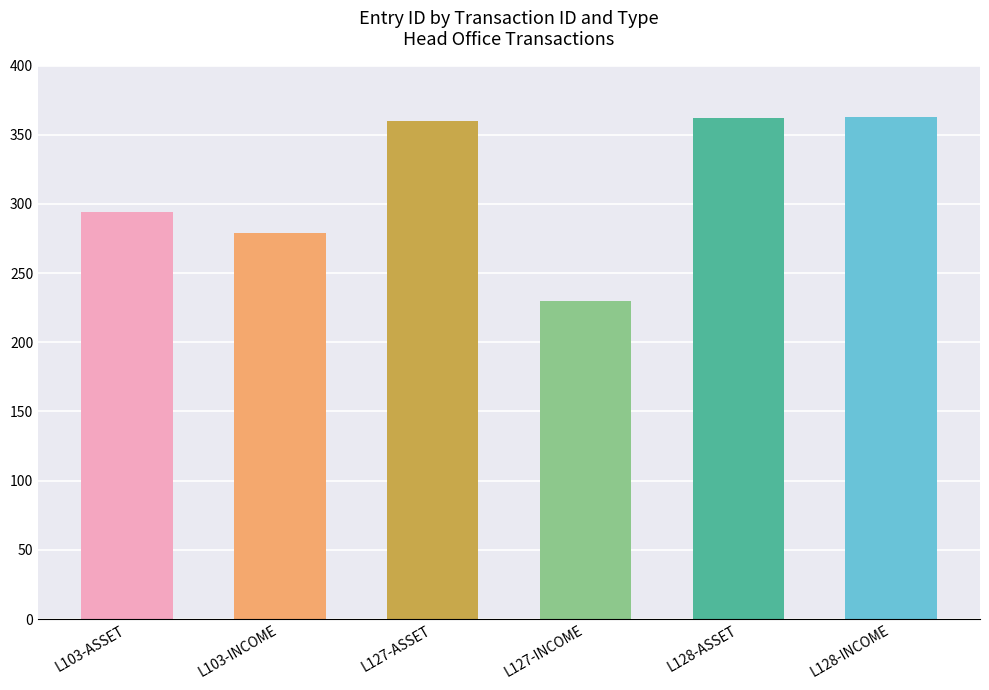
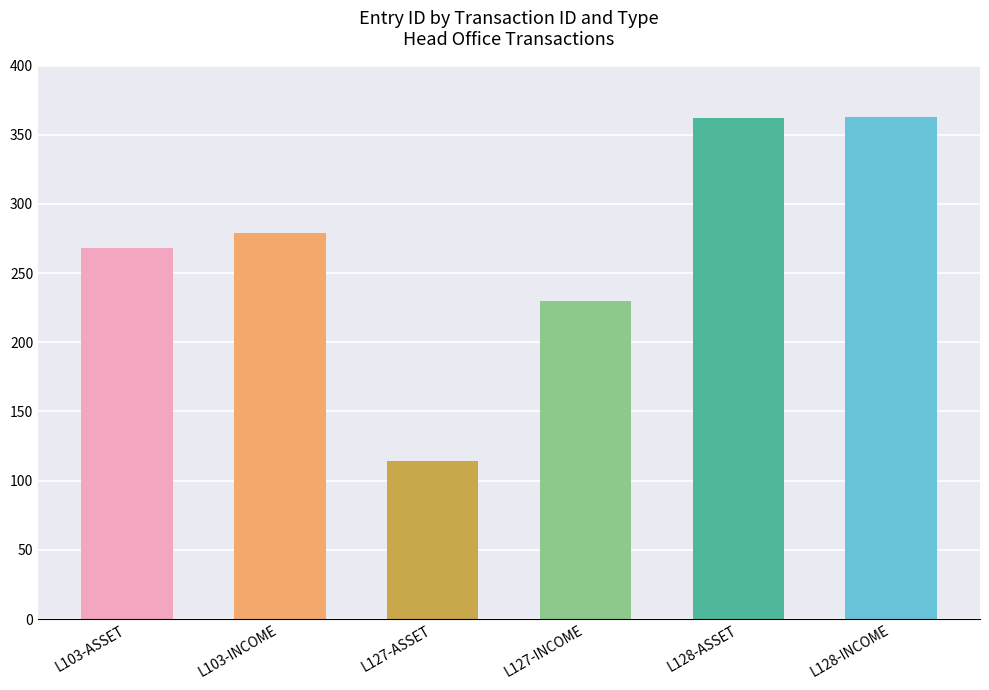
L103-ASSET: 294 -> 268
L127-ASSET: 360 -> 114
